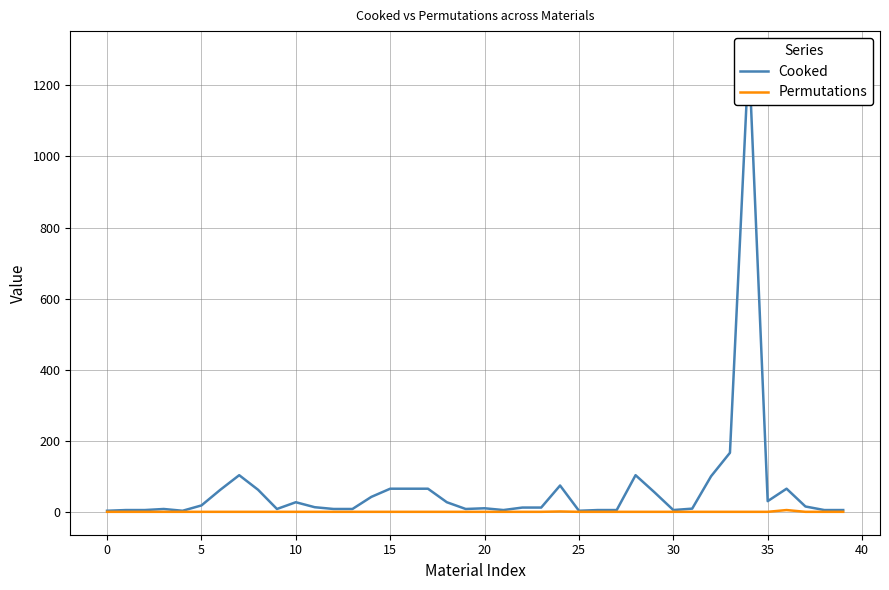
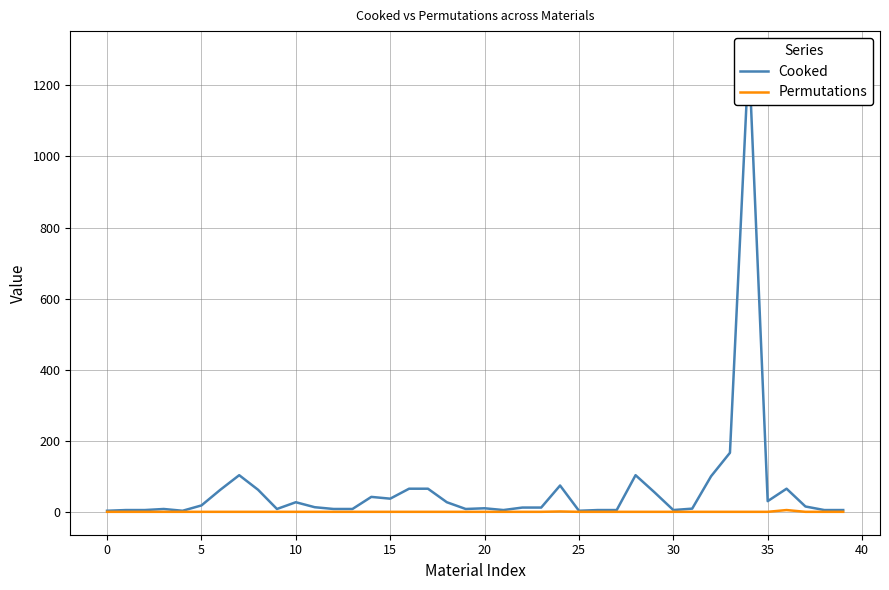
Cooked, 15: 70 -> 40
